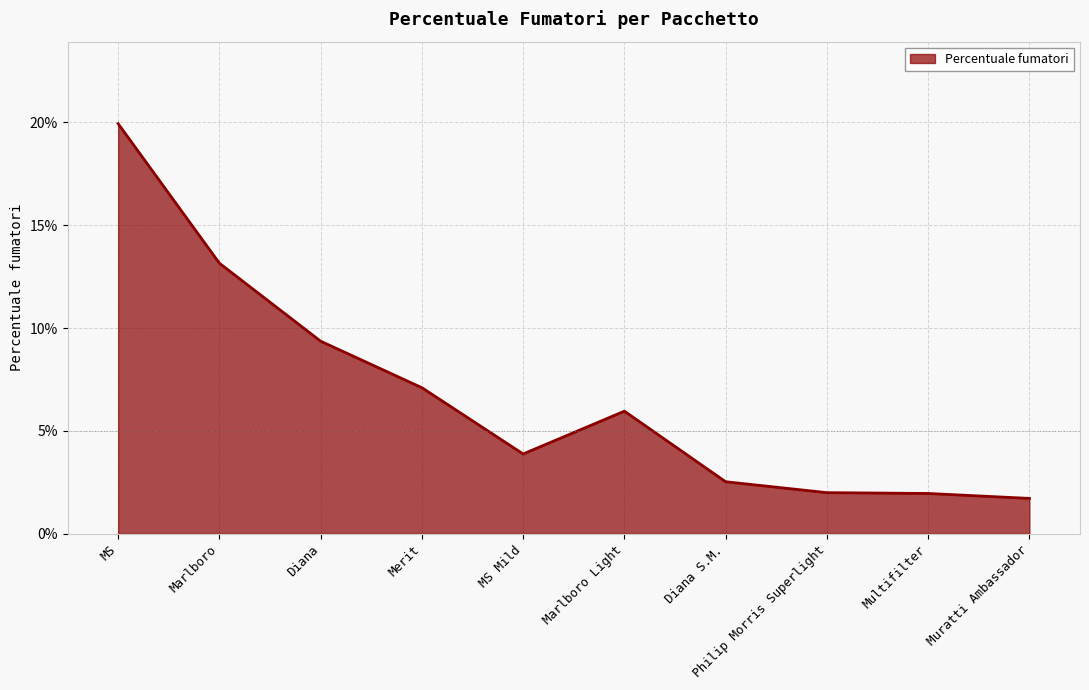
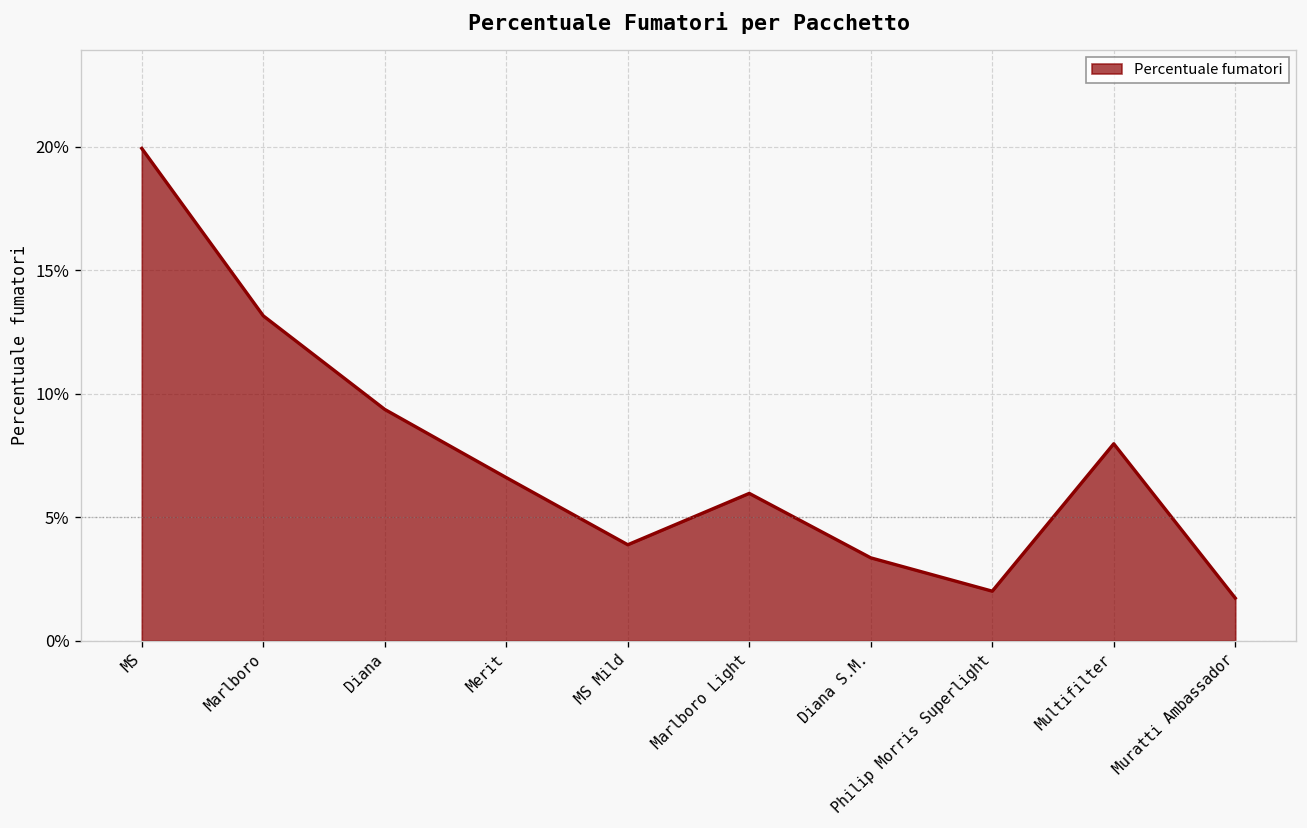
Merit: 7.1% -> 6.6%
Diana S.M.: 2.5% -> 3.4%
Multifilter: 2.0% -> 8.0%
